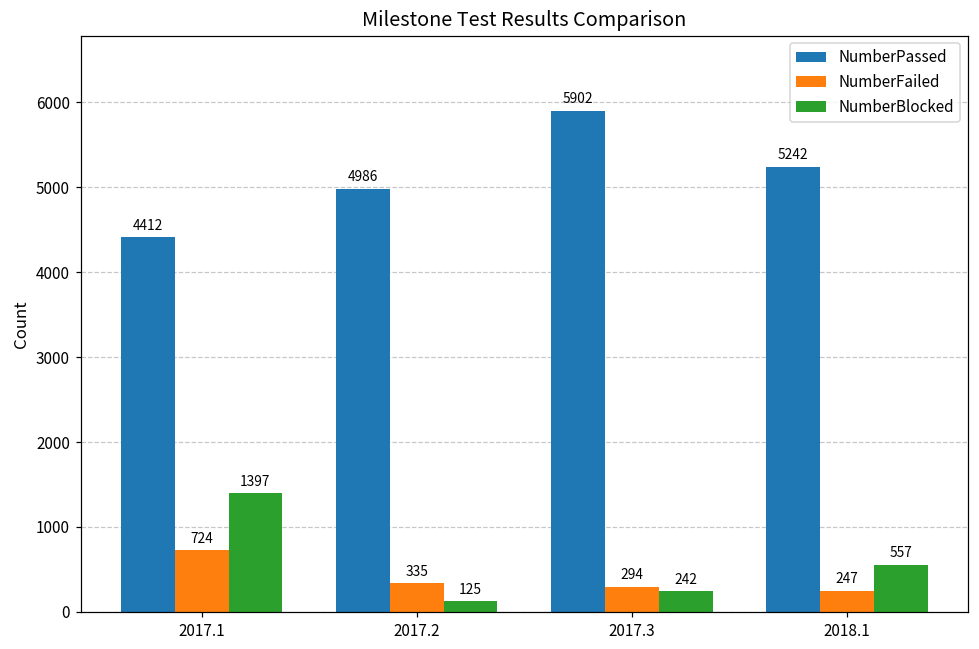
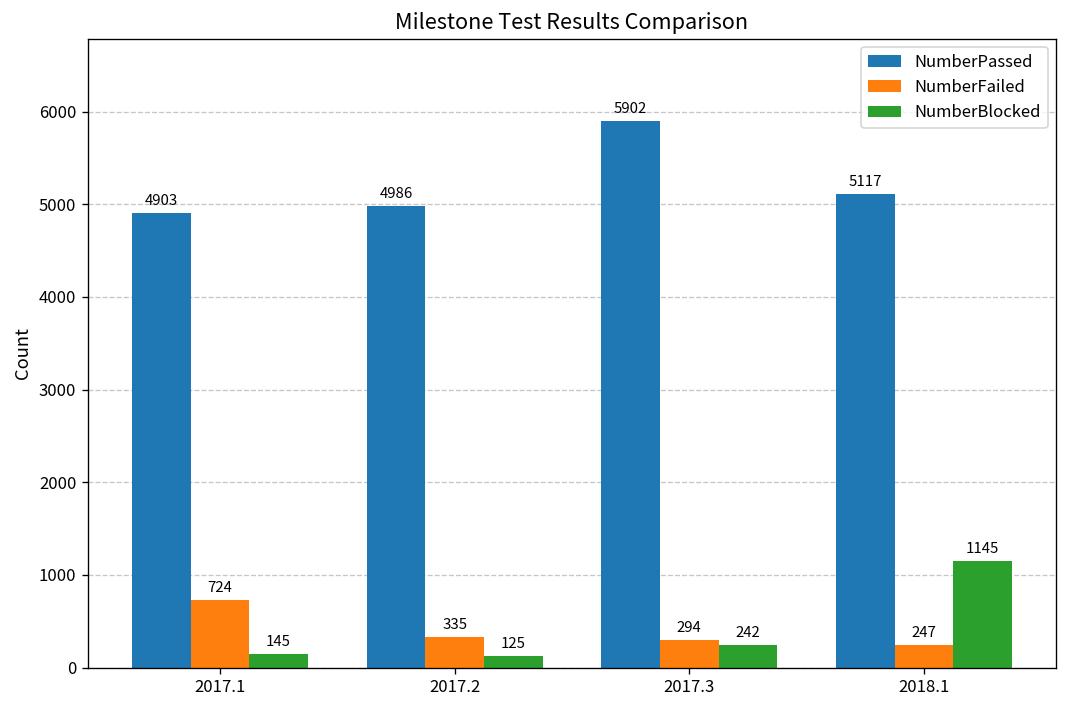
NumberPassed, 2017.1: 4412 -> 4903
NumberBlocked, 2017.1: 1397 -> 145
NumberPassed, 2018.1: 5242 -> 5117
NumberBlocked, 2018.1: 557 -> 1145
